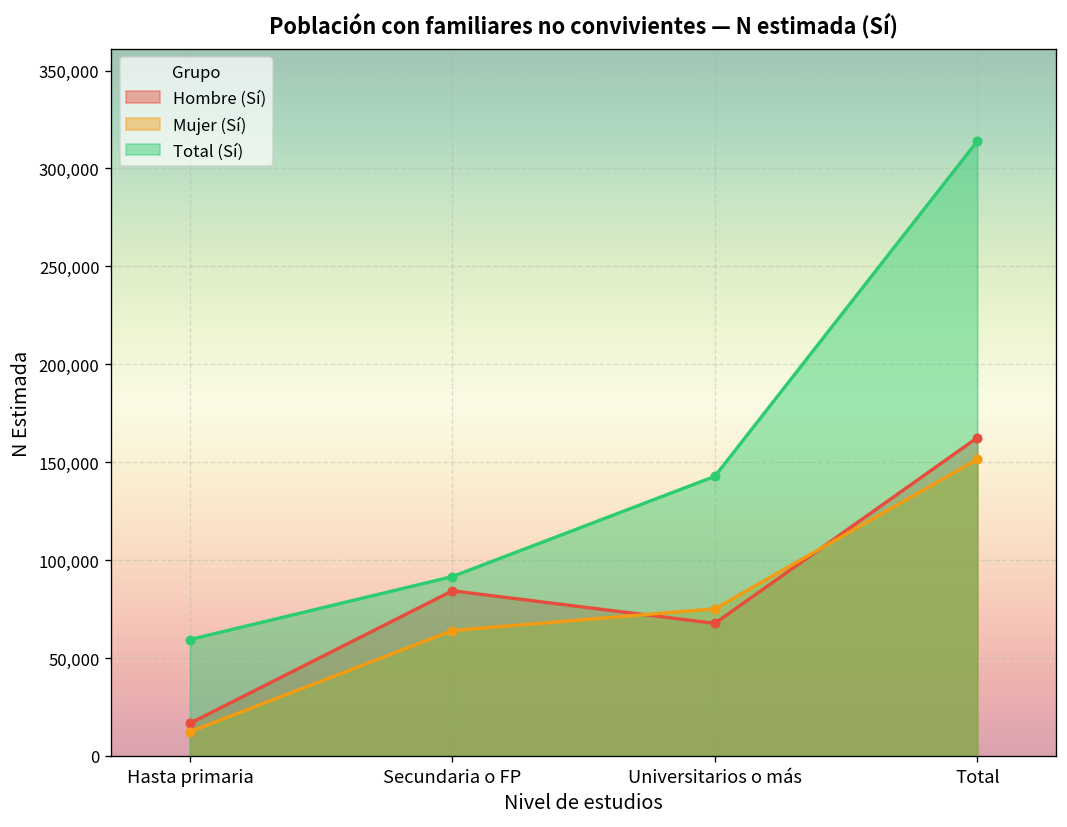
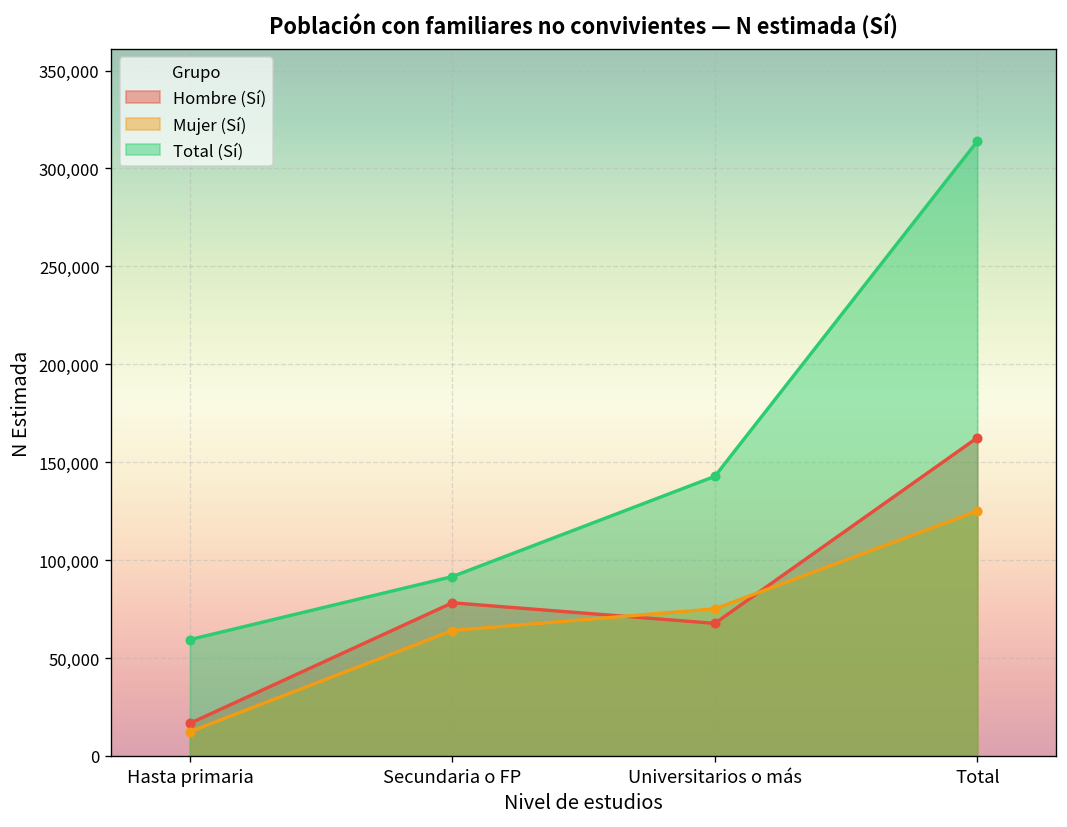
Hombre (Sí), Secundaria o FP: 84,000 -> 78,000
Mujer (Sí), Total: 151,000 -> 125,000
